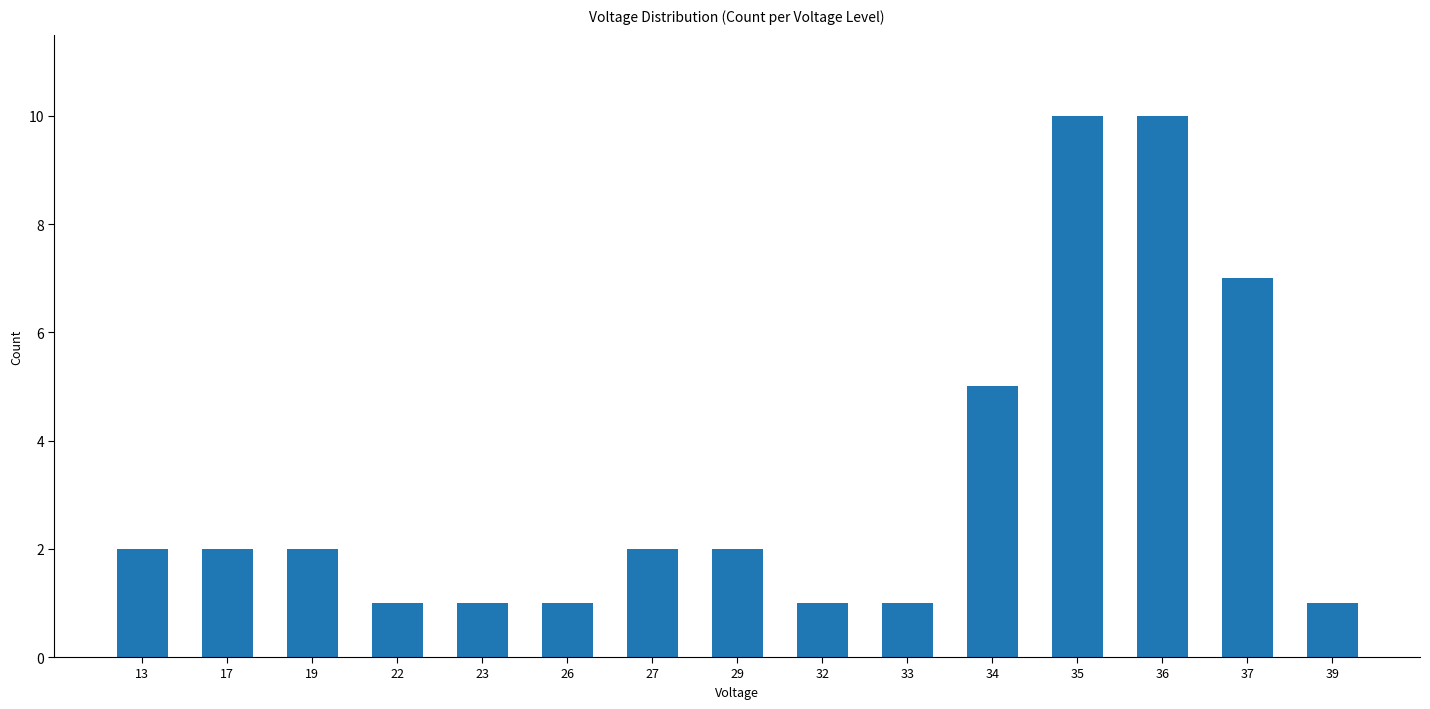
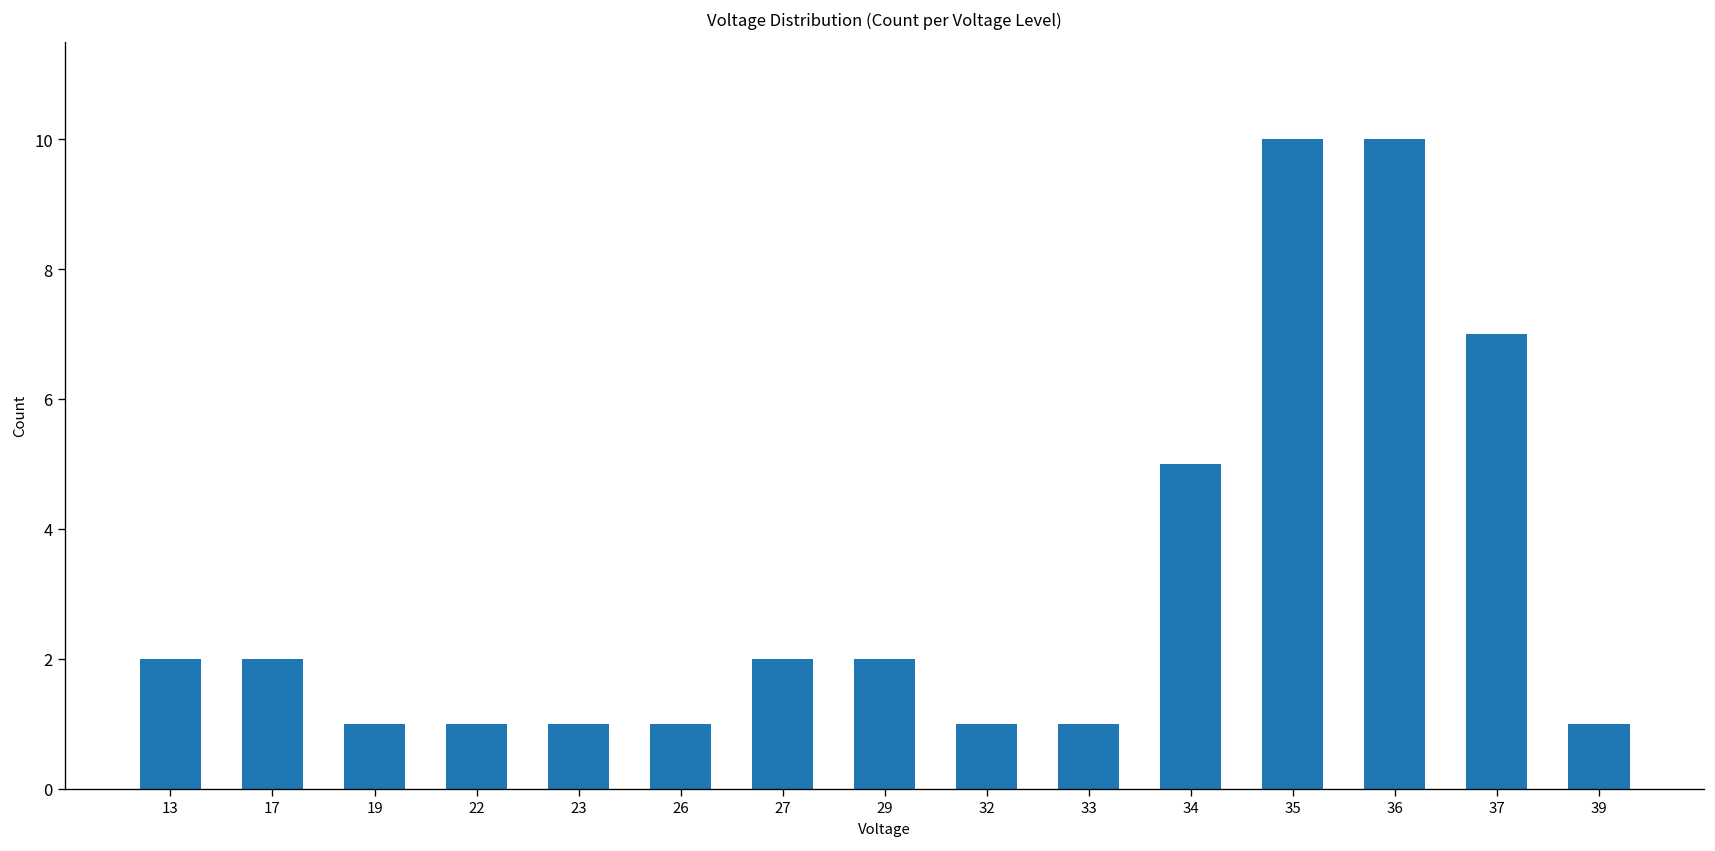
19: 2 -> 1
